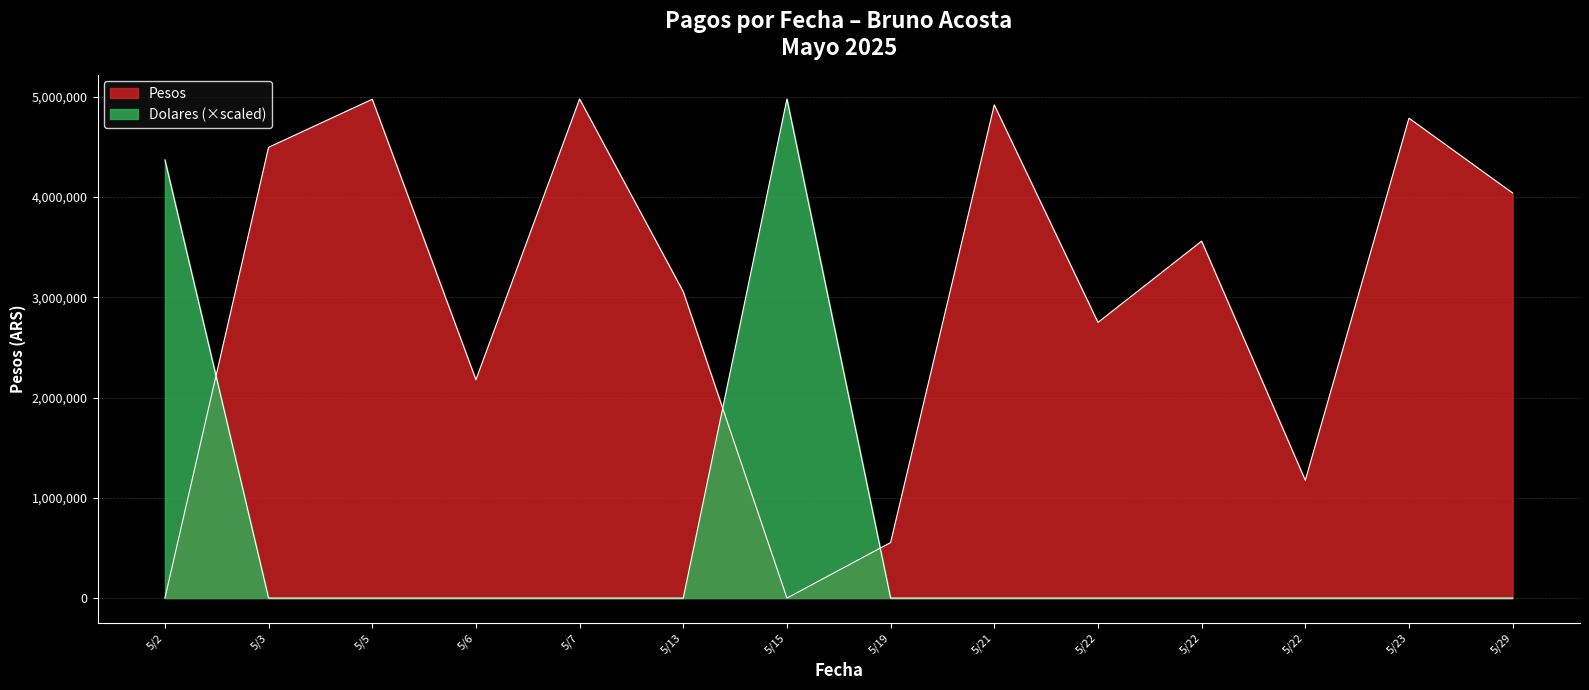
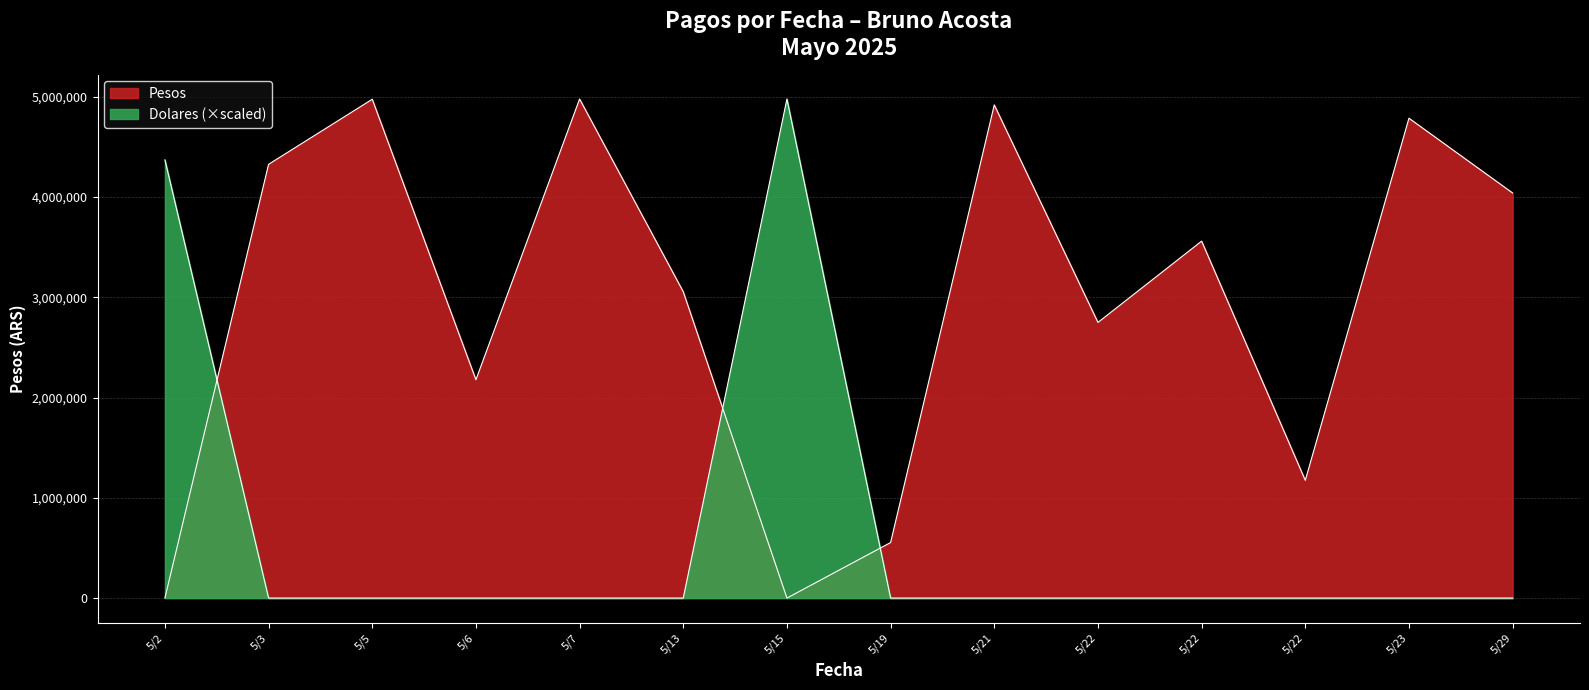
Pesos, 5/3: 4,500,000 -> 4,330,000
